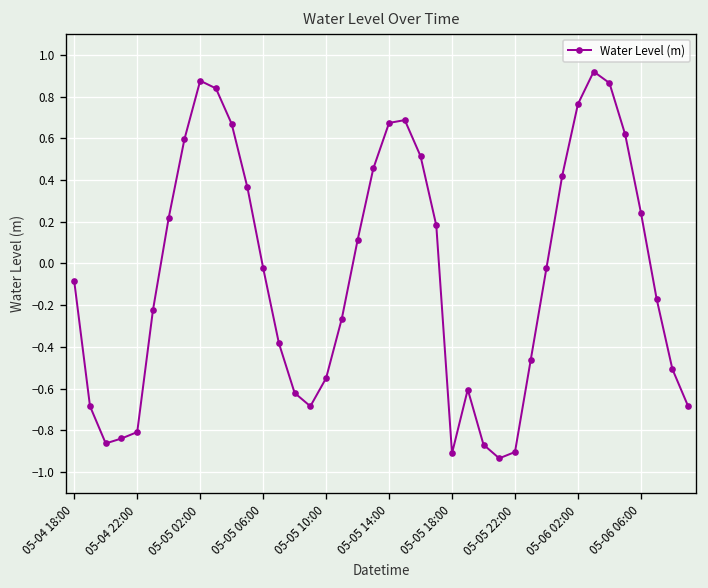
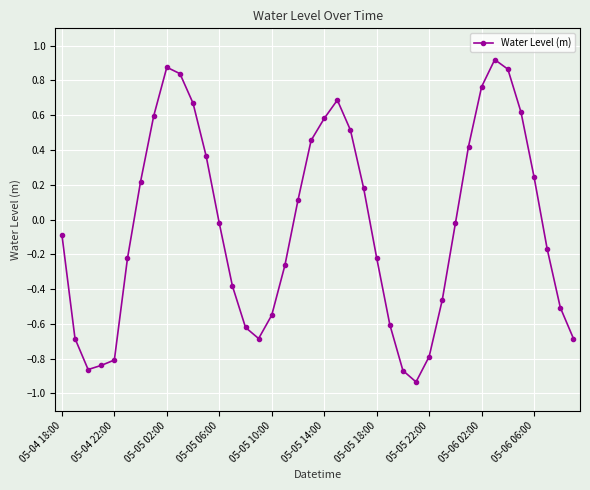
05-05 14:00: 0.67 -> 0.58
05-05 18:00: -0.91 -> -0.22
05-05 22:00: -0.90 -> -0.79
